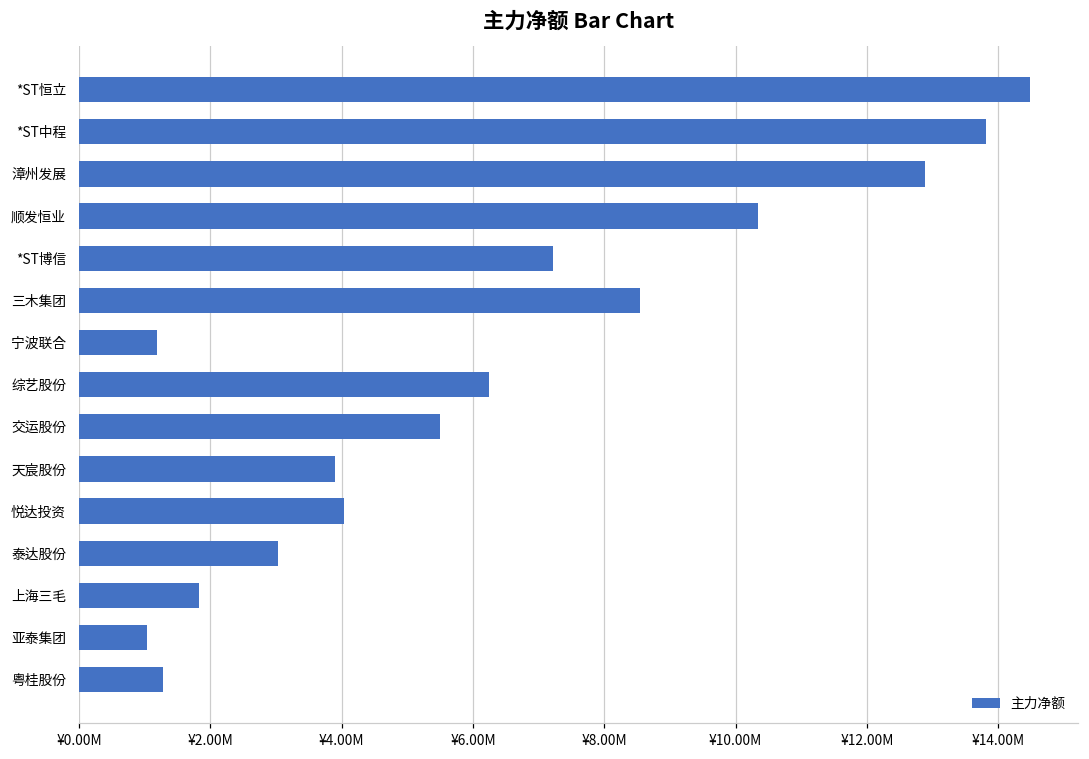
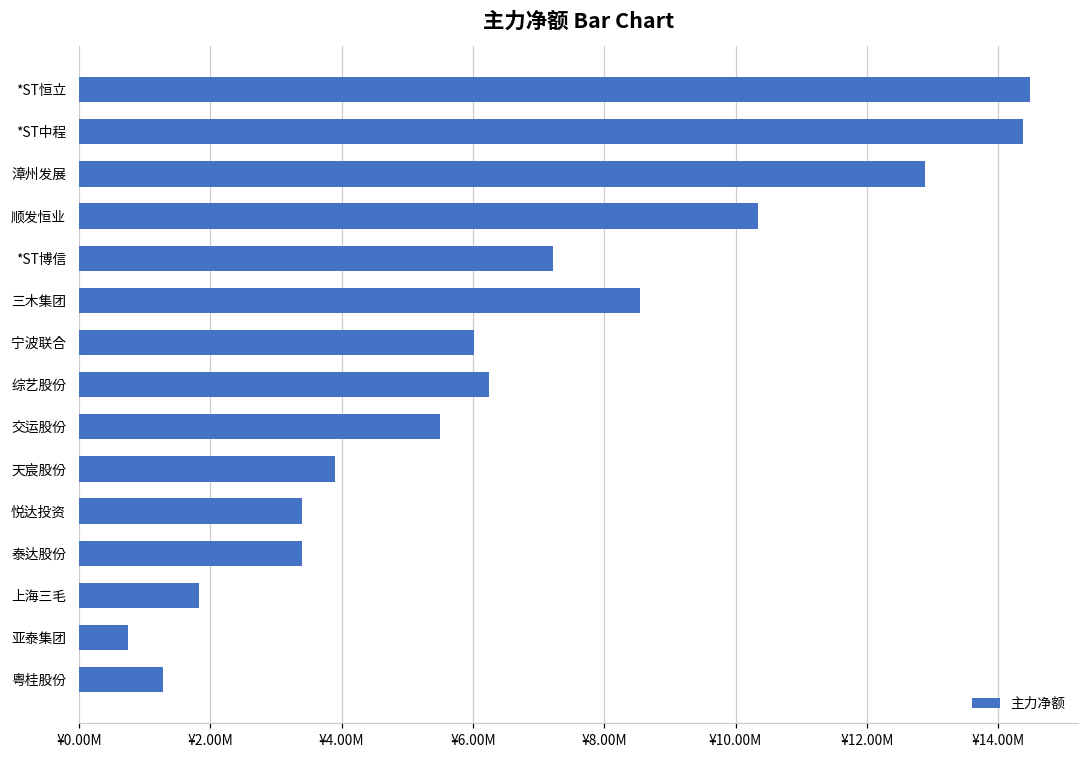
*ST中程: ¥13800000 -> ¥14400000
宁波联合: ¥1200000 -> ¥6000000
悦达投资: ¥4000000 -> ¥3400000
泰达股份: ¥3000000 -> ¥3400000
亚泰集团: ¥1000000 -> ¥700000
